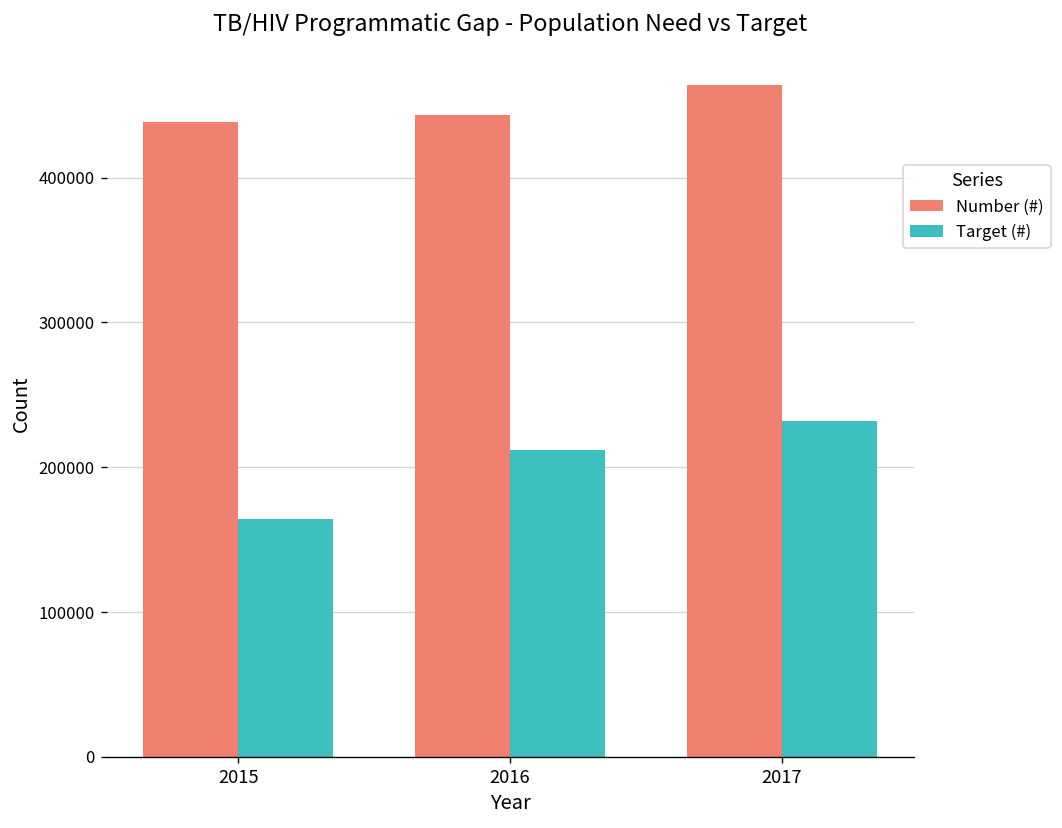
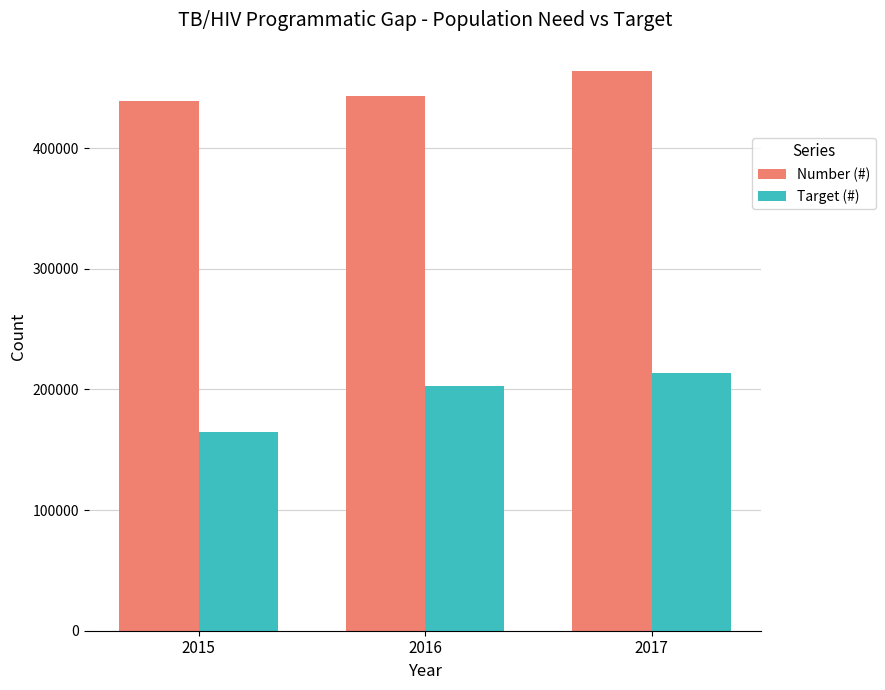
Target (#), 2016: 212000 -> 203000
Target (#), 2017: 232000 -> 214000
